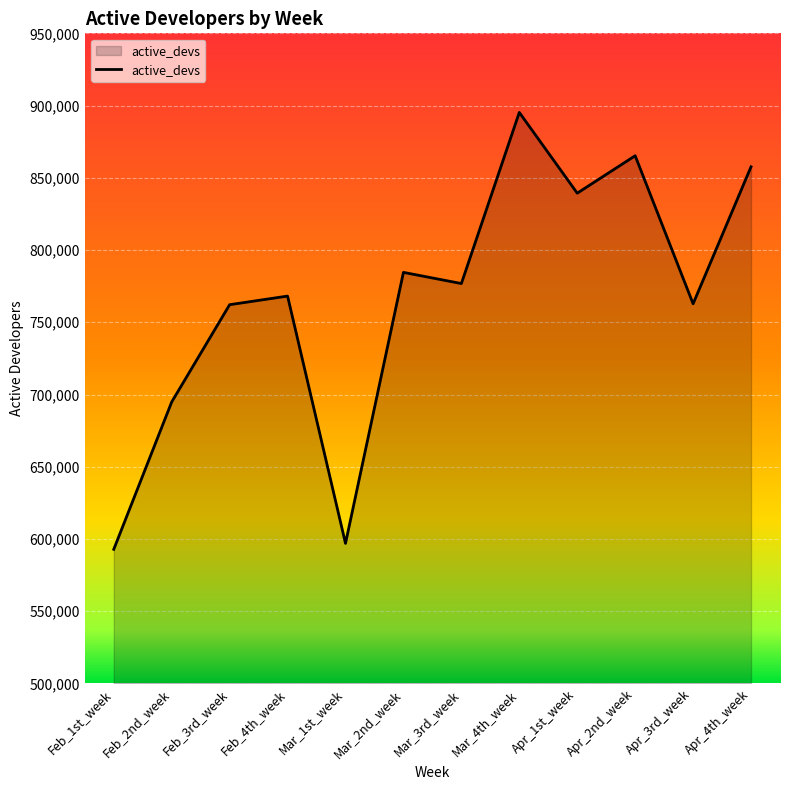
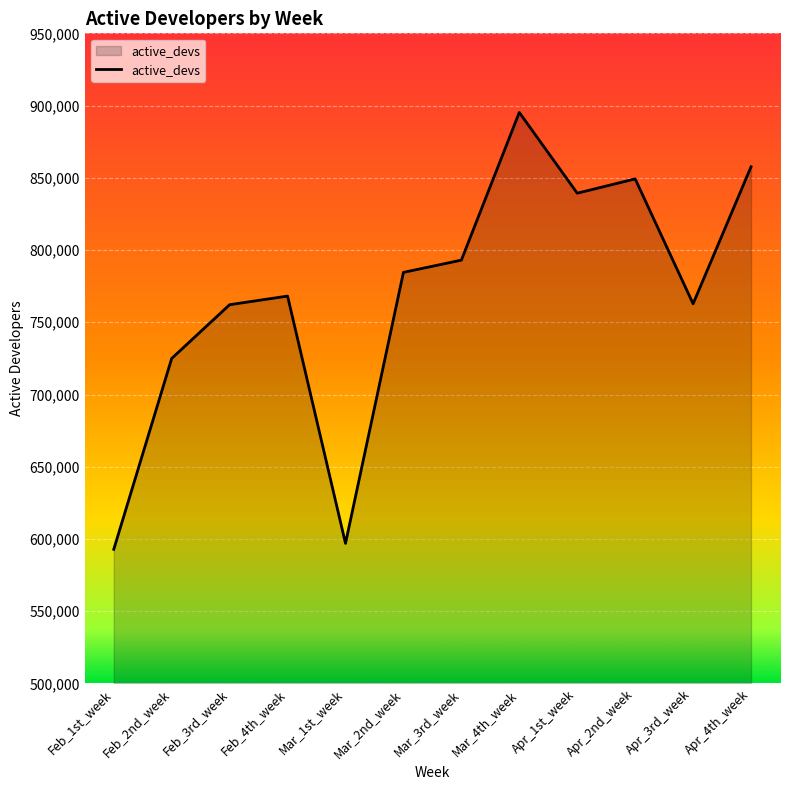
Feb_2nd_week: 695,000 -> 725,000
Mar_3rd_week: 777,000 -> 793,000
Apr_2nd_week: 865,000 -> 849,000
